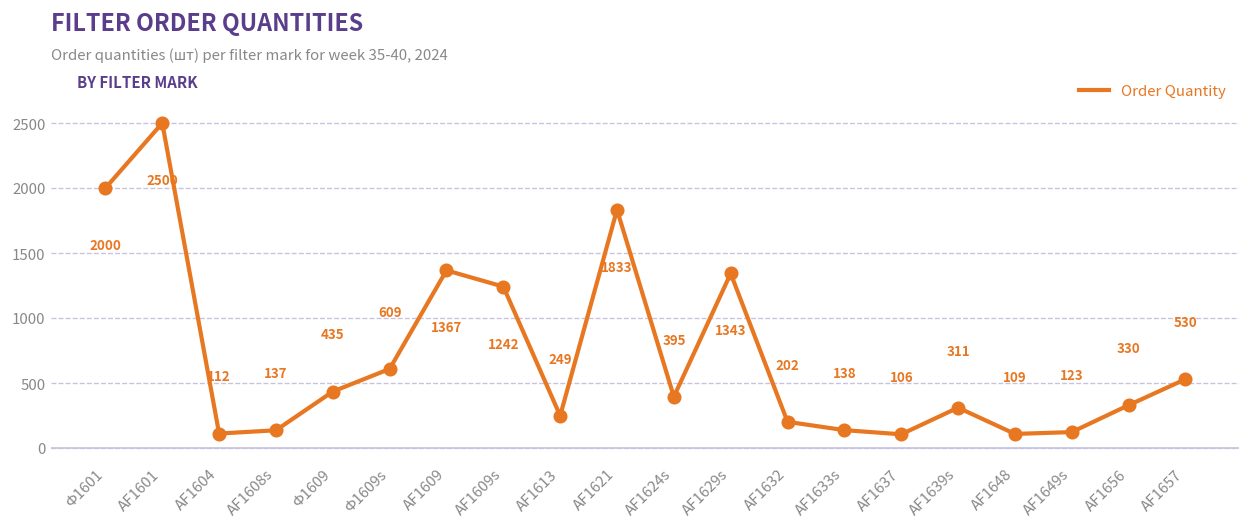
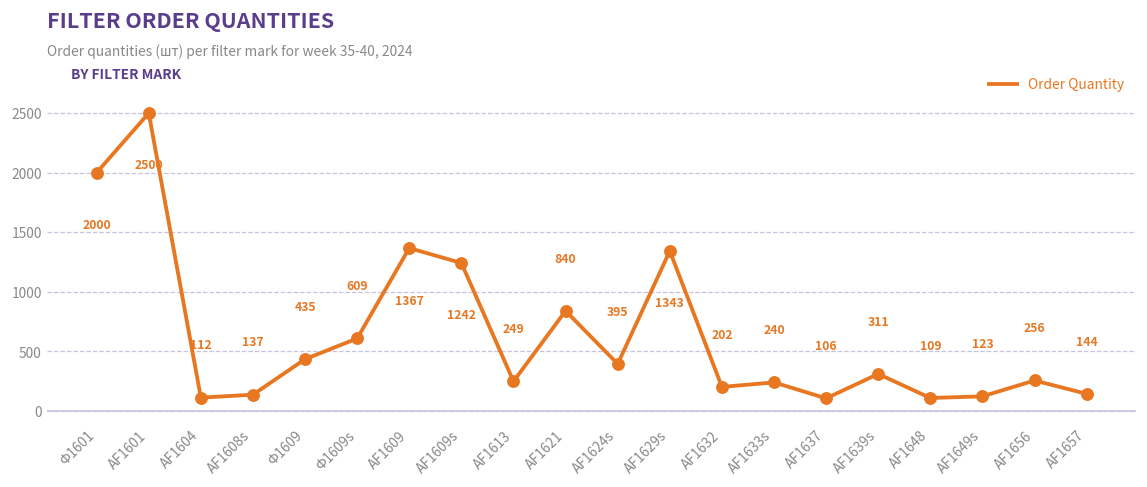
AF1621: 1833 -> 840
AF1633s: 138 -> 240
AF1656: 330 -> 256
AF1657: 530 -> 144
